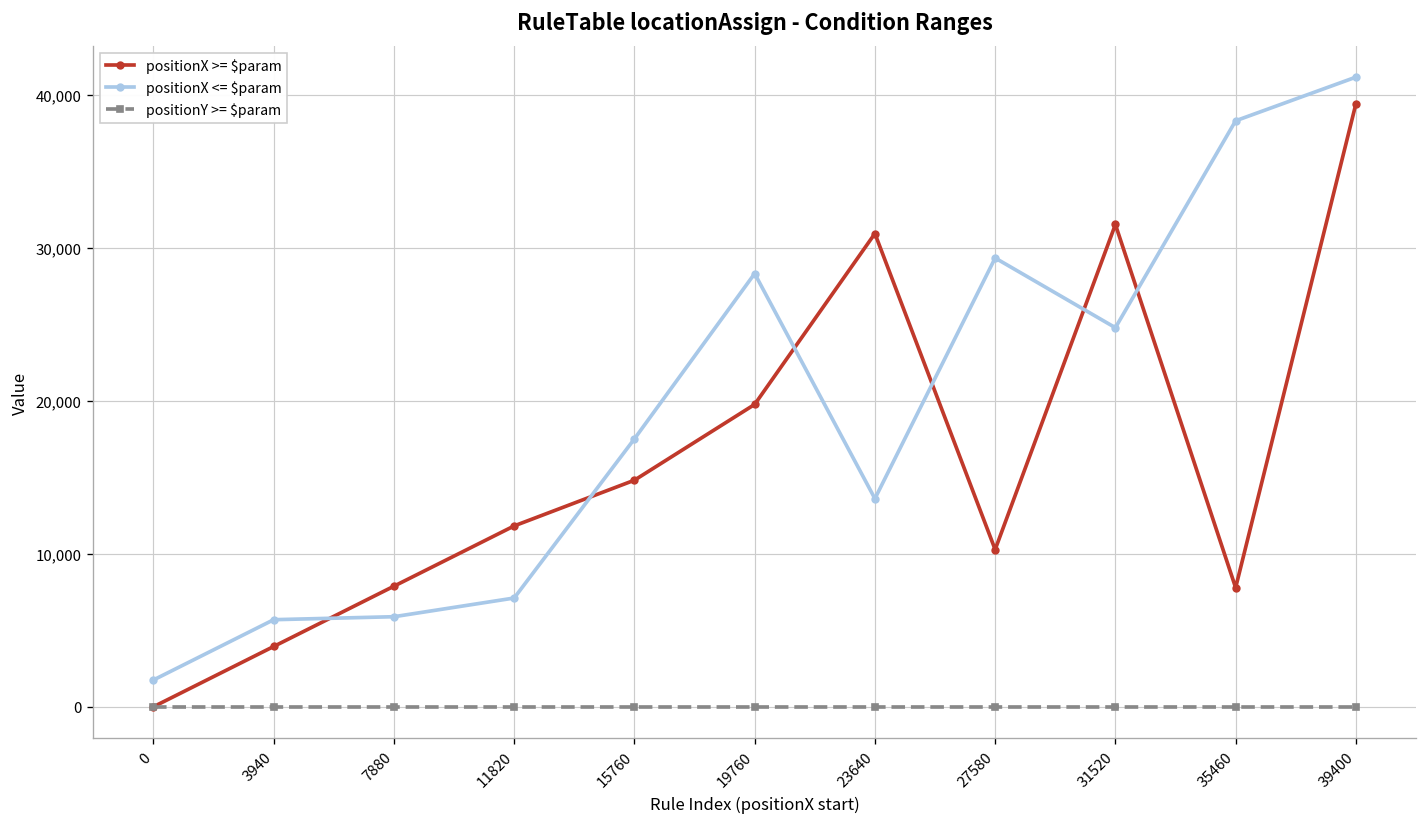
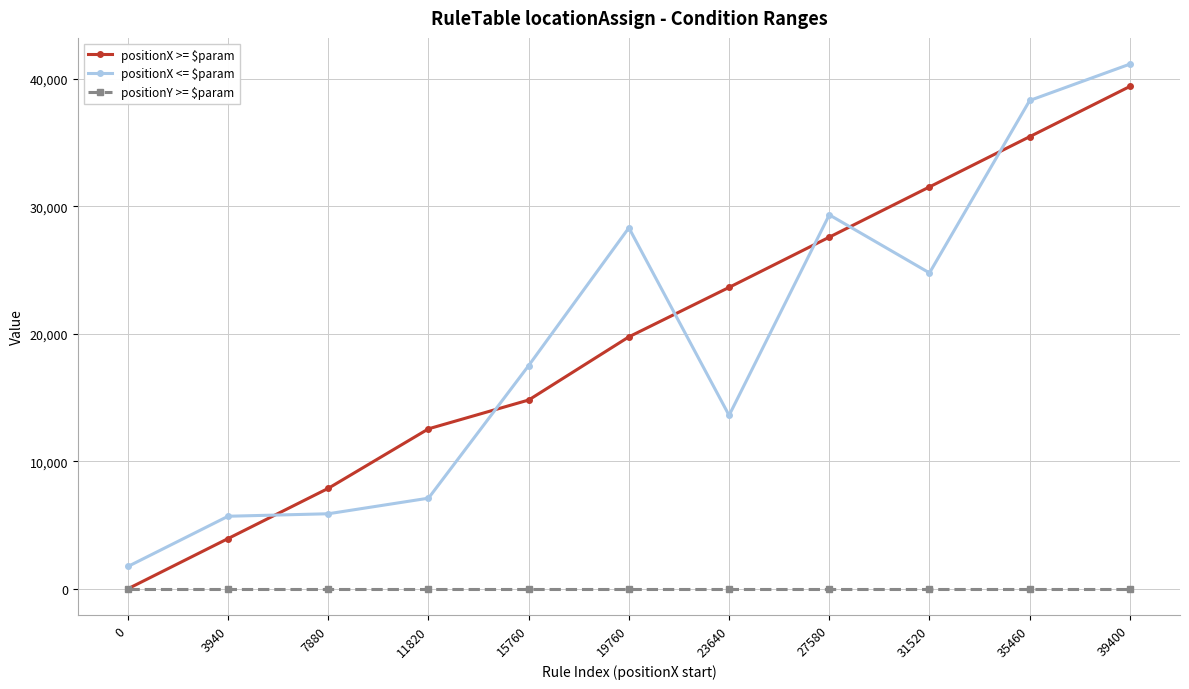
positionX >= $param, 11820: 11,800 -> 12,500
positionX >= $param, 23640: 30,900 -> 23,600
positionX >= $param, 27580: 10,300 -> 27,600
positionX >= $param, 35460: 7,800 -> 35,500
